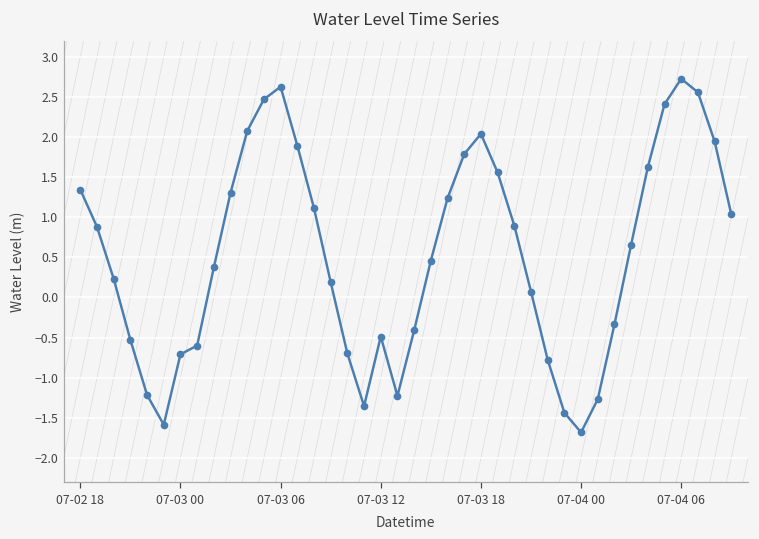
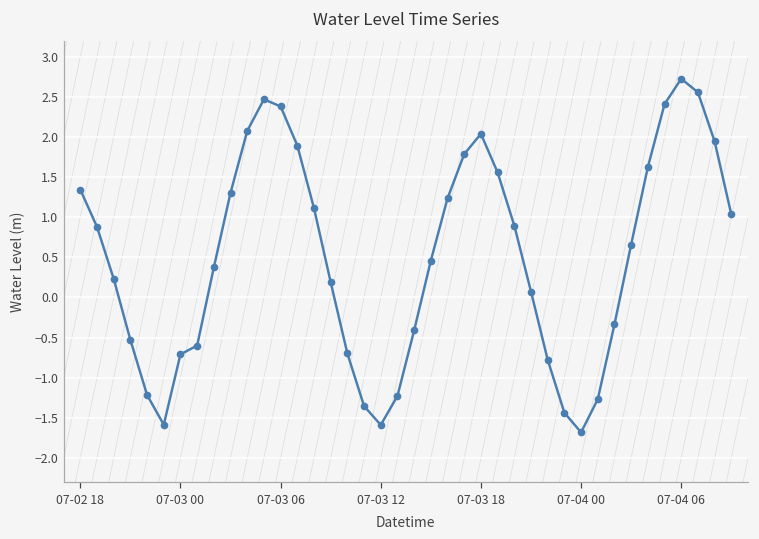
07-03 06: 2.6 -> 2.4
07-03 12: -0.5 -> -1.6
